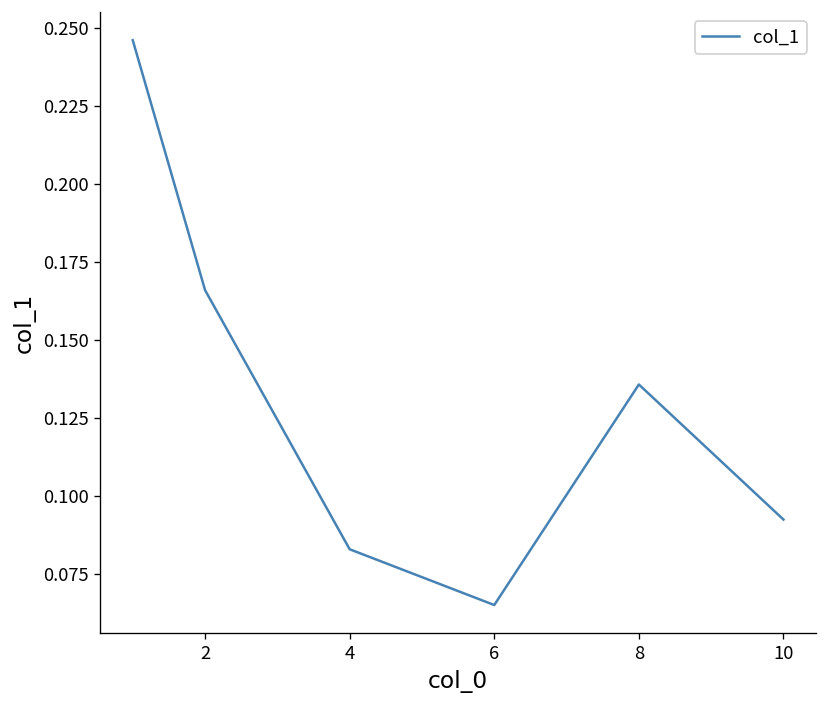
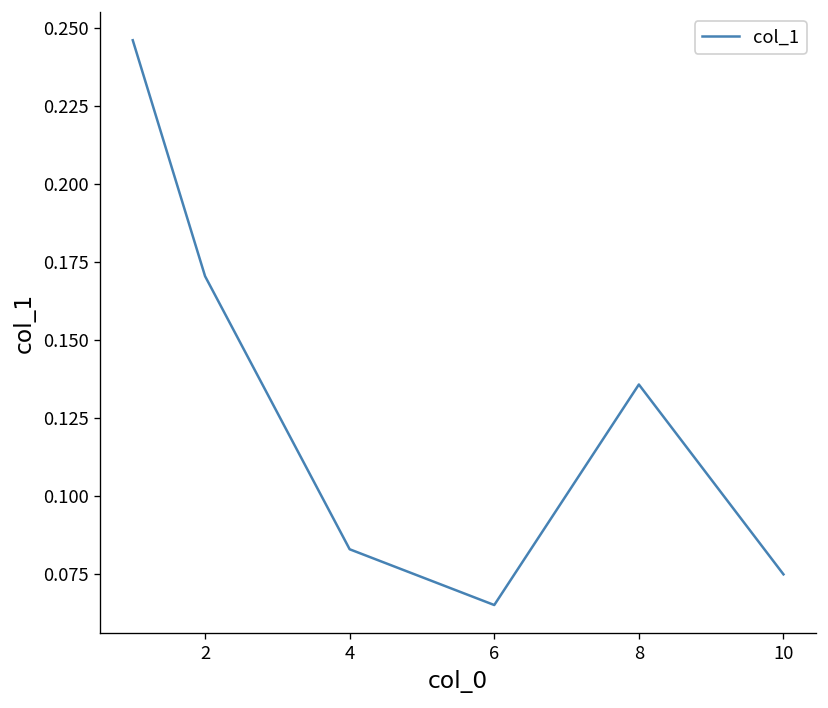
2: 0.166 -> 0.170
10: 0.093 -> 0.075
